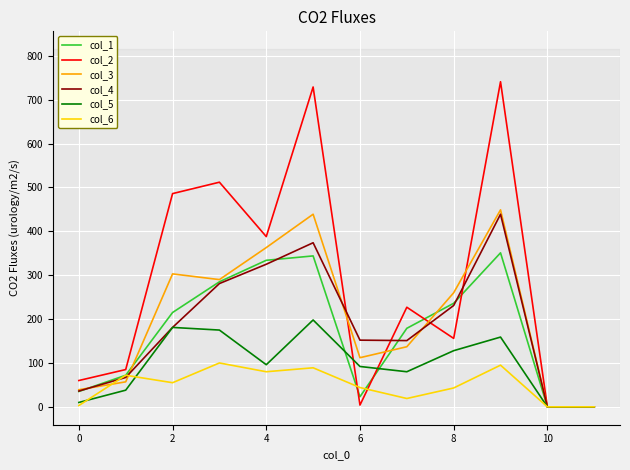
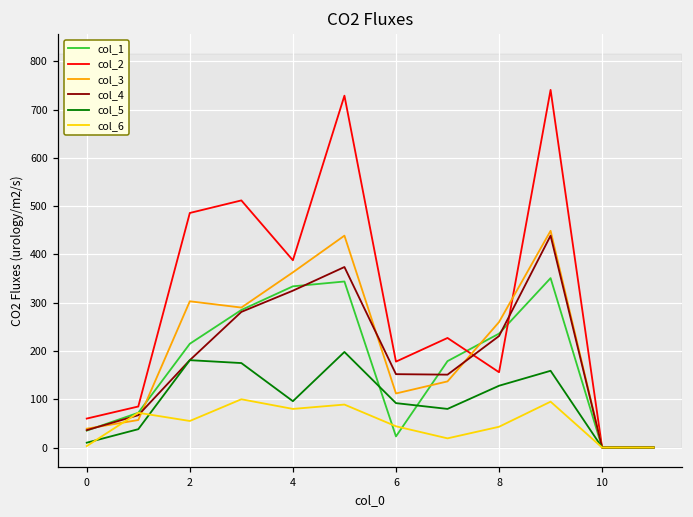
col_2, 6: 0 -> 180
